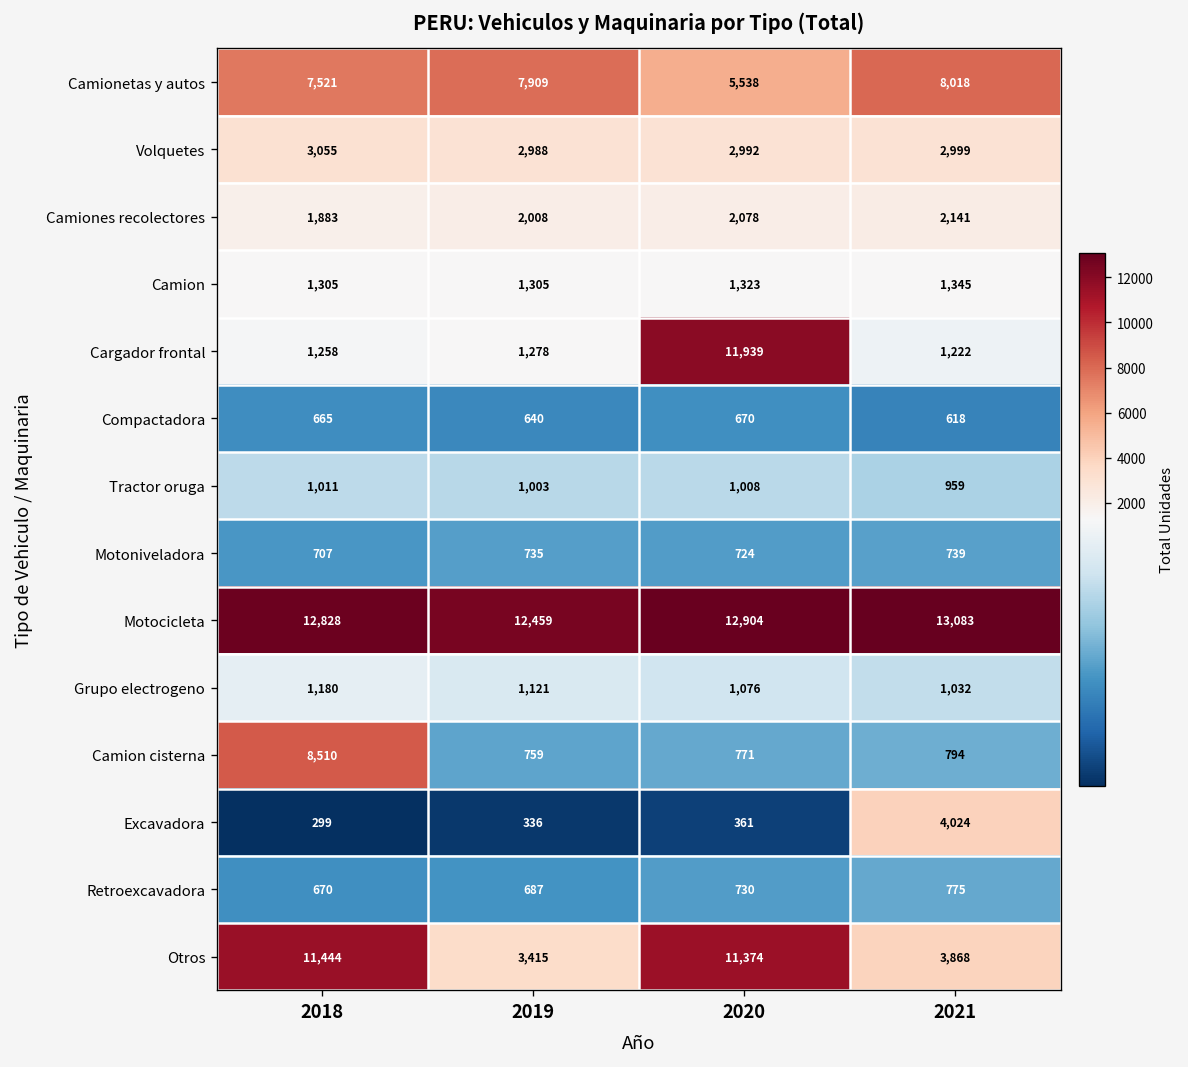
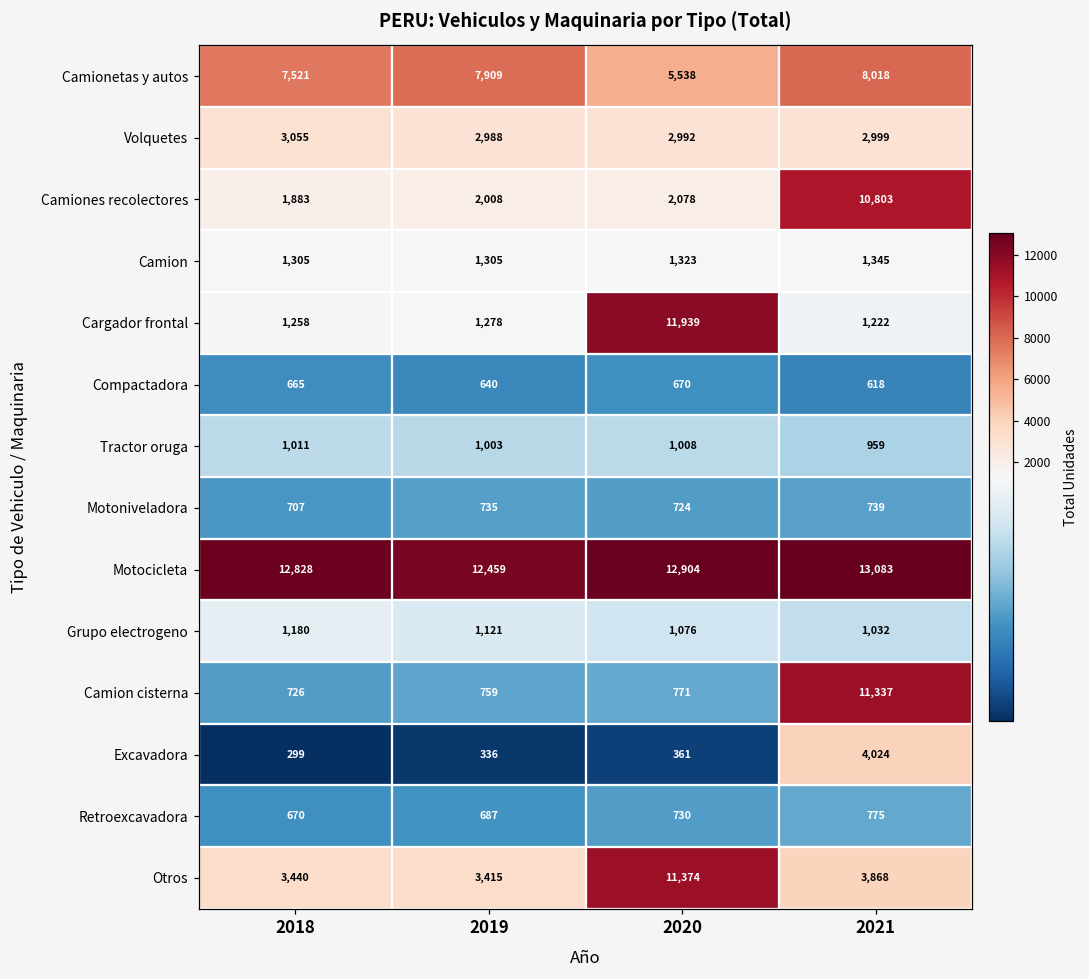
Camiones recolectores, 2021: 2,141 -> 10,803
Camion cisterna, 2018: 8,510 -> 726
Camion cisterna, 2021: 794 -> 11,337
Otros, 2018: 11,444 -> 3,440
